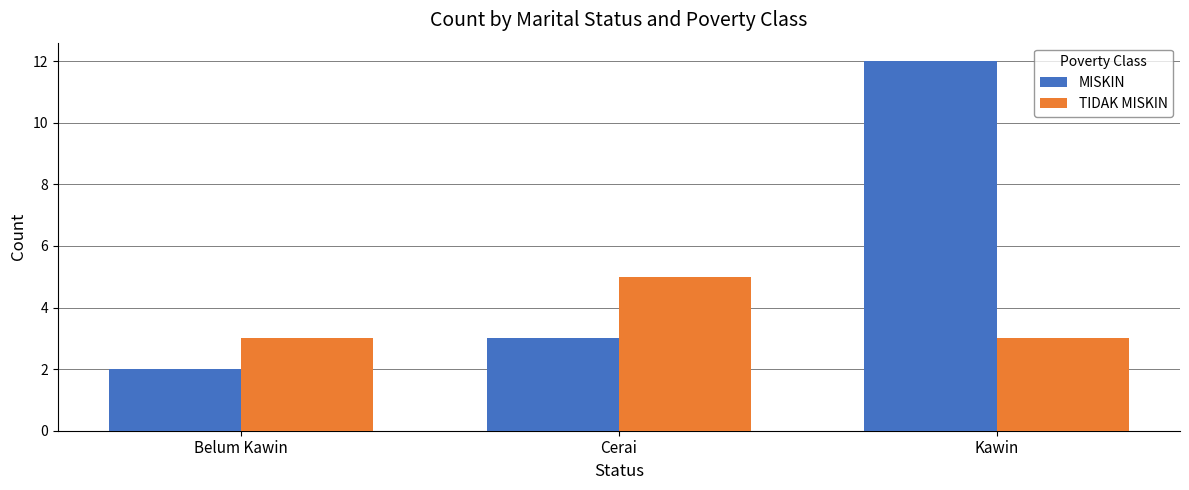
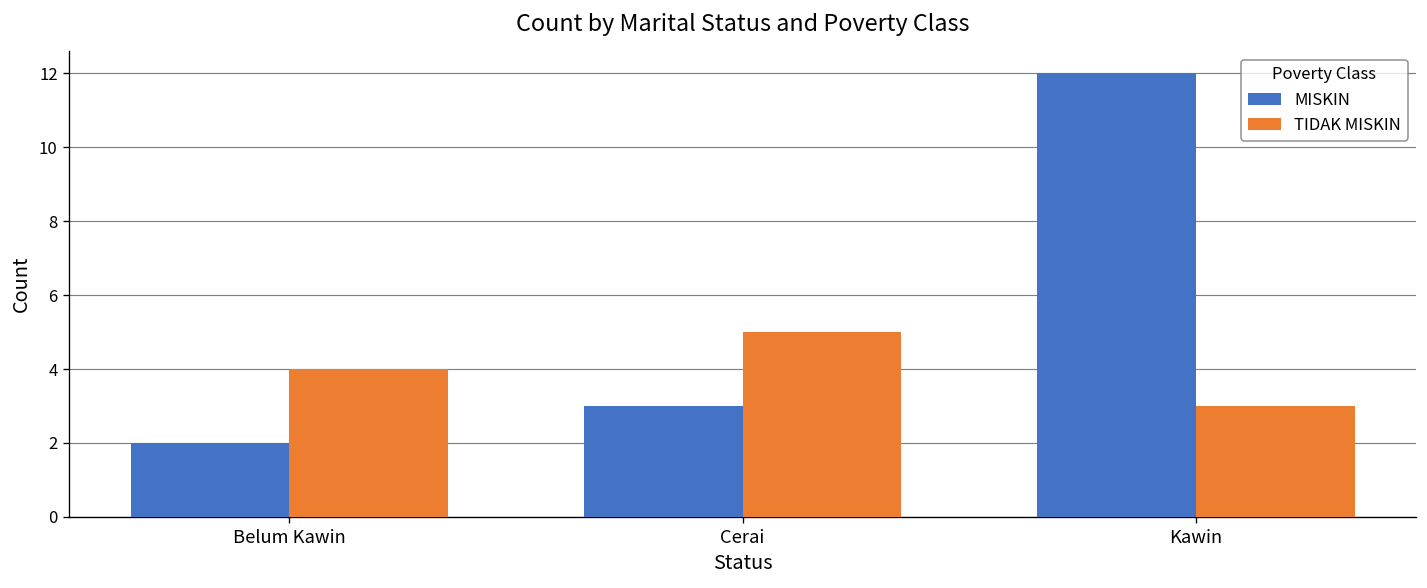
TIDAK MISKIN, Belum Kawin: 3 -> 4
